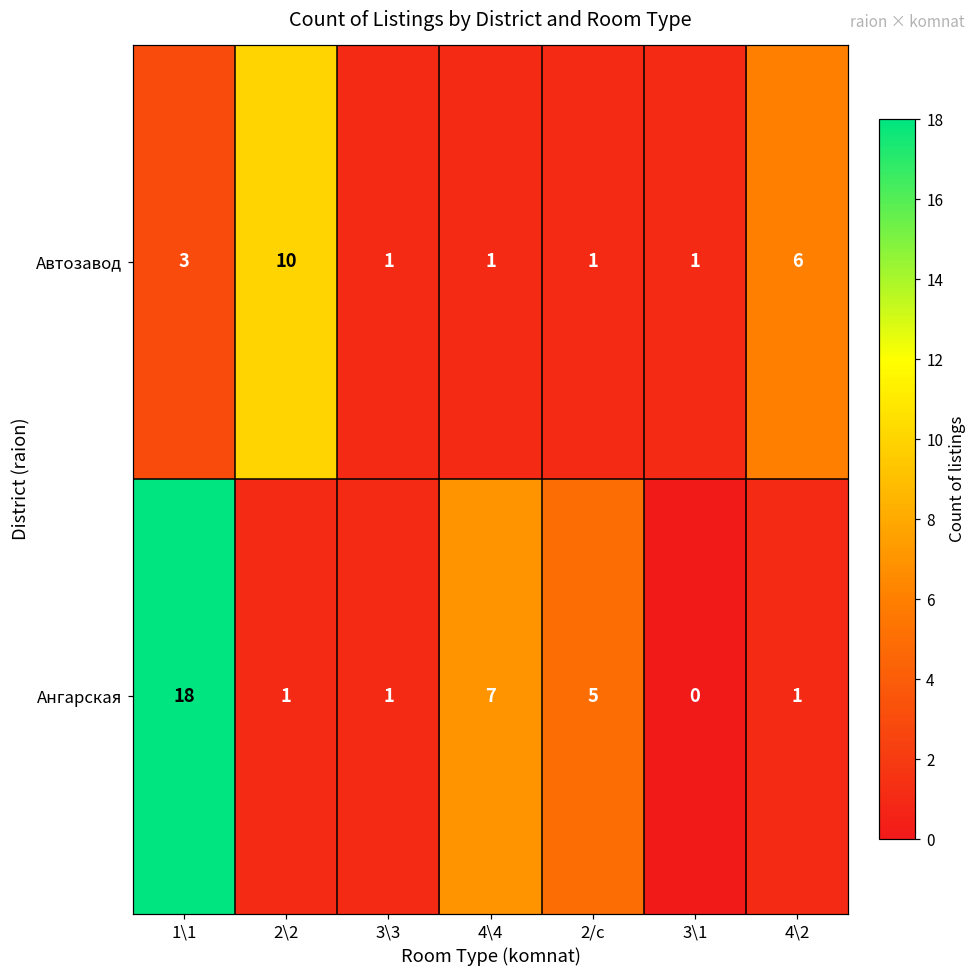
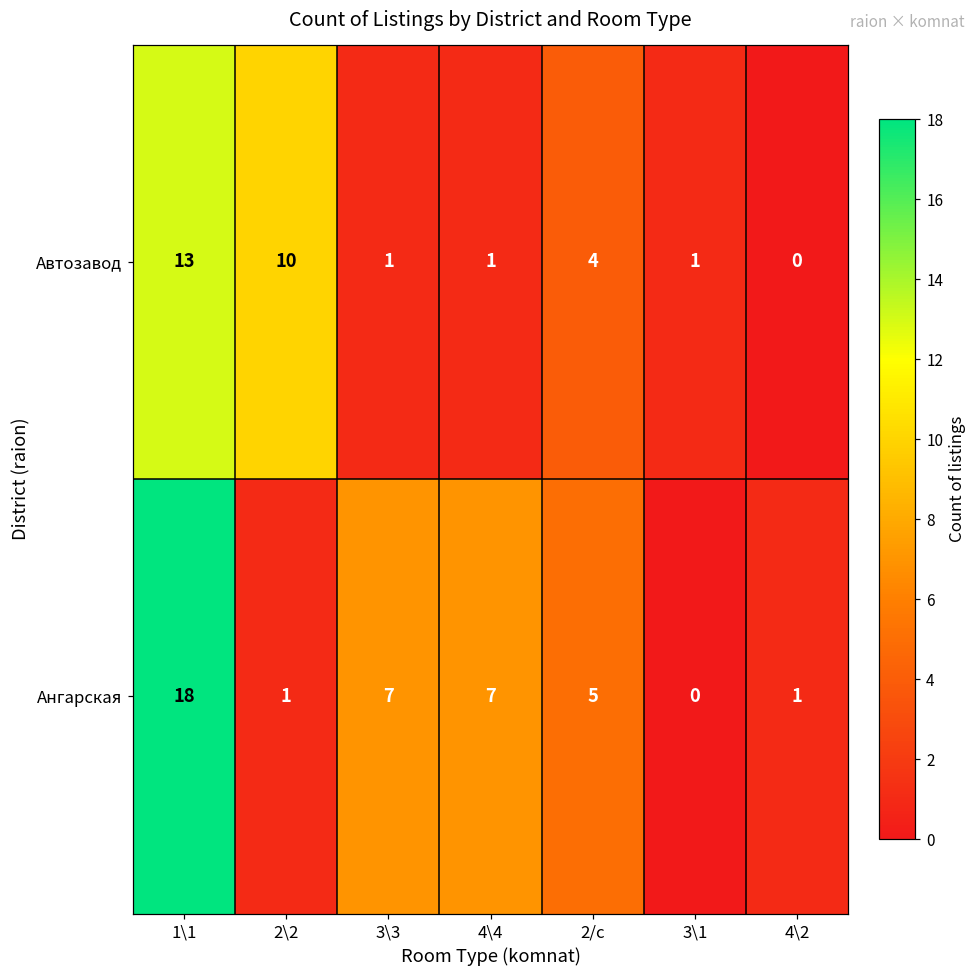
Автозавод, 1\1: 3 -> 13
Автозавод, 2/с: 1 -> 4
Автозавод, 4\2: 6 -> 0
Ангарская, 3\3: 1 -> 7
